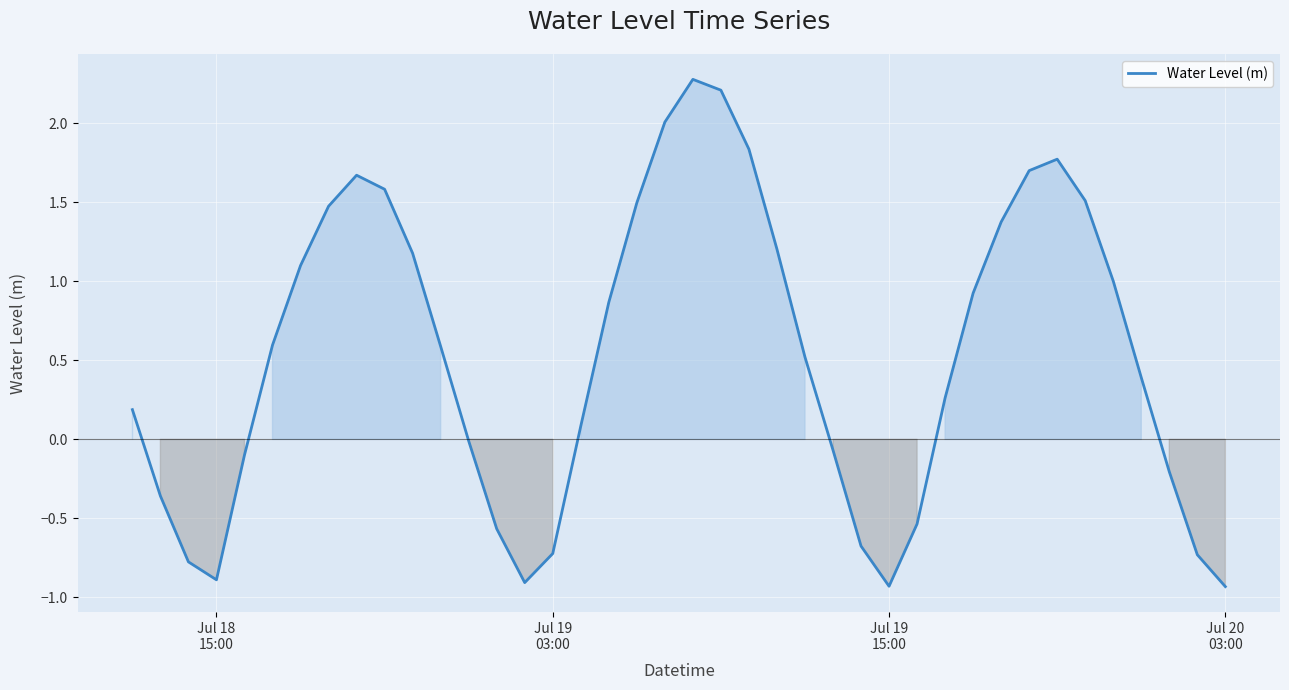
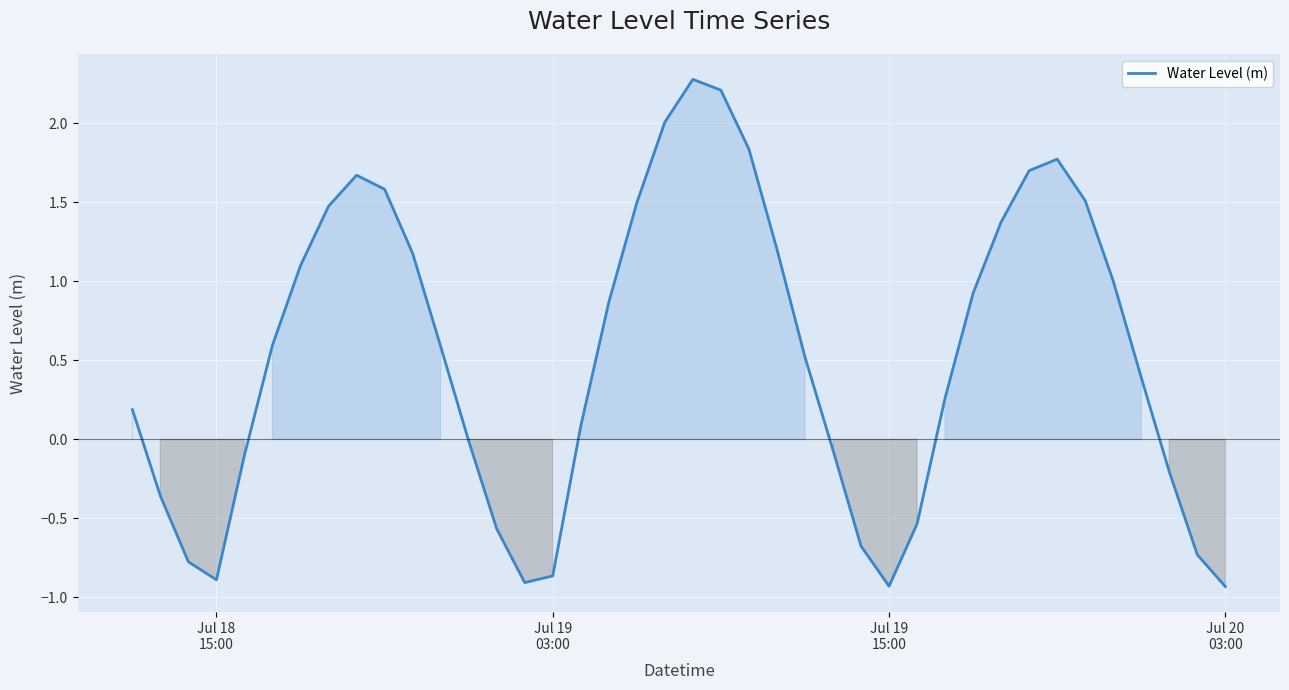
Jul 19 03:00: -0.72 -> -0.86
